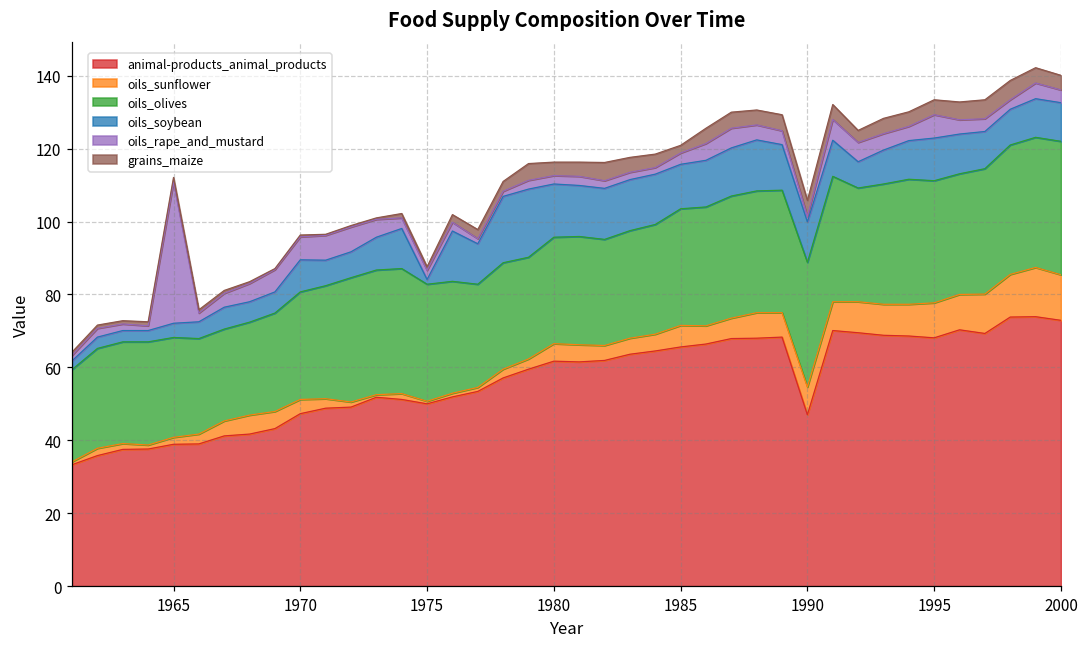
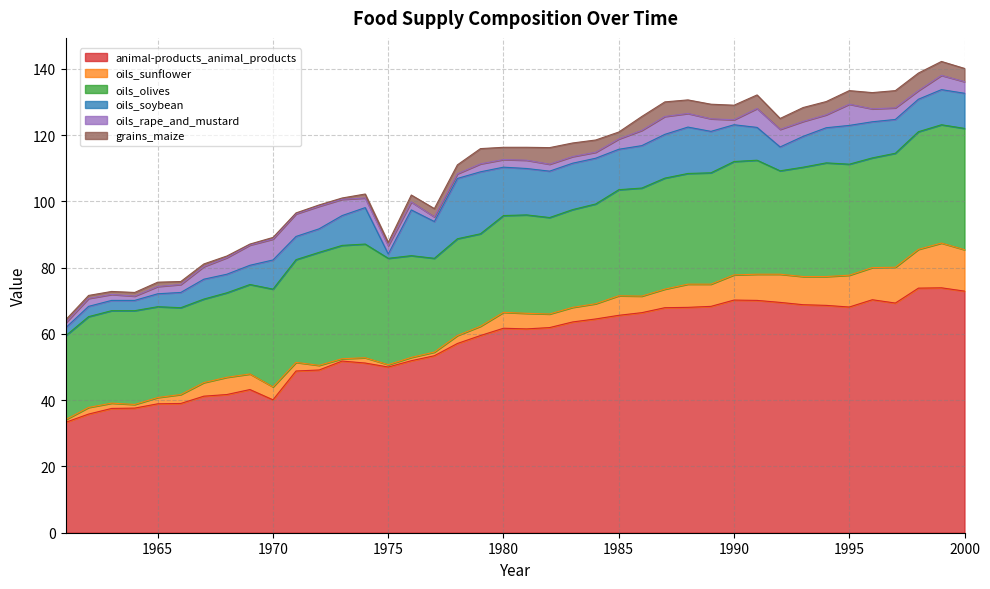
oils_rape_and_mustard, 1965: 39 -> 2
animal-products_animal_products, 1970: 47 -> 40
animal-products_animal_products, 1990: 47 -> 70
